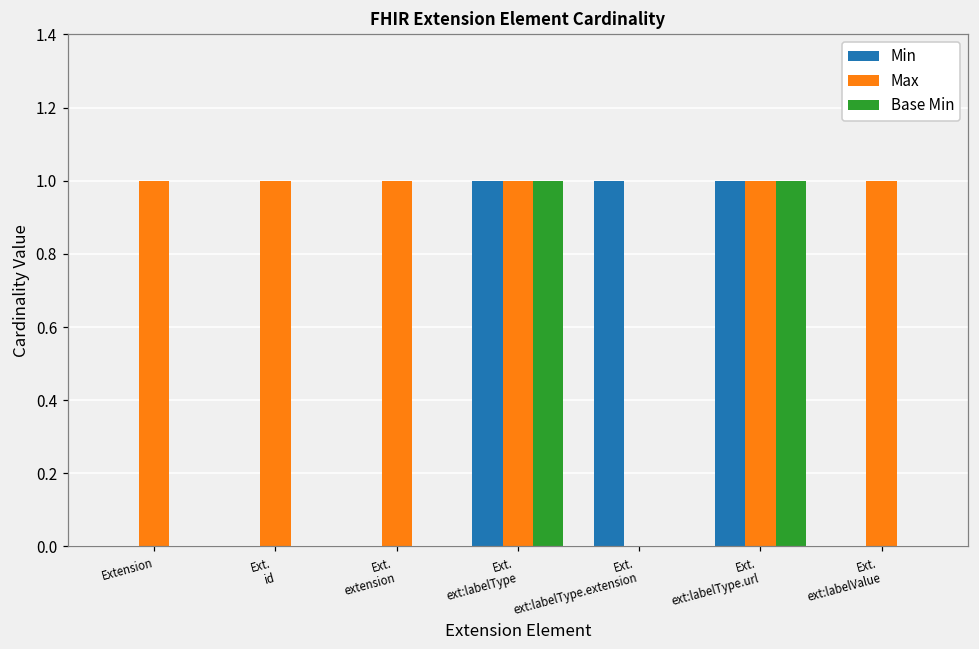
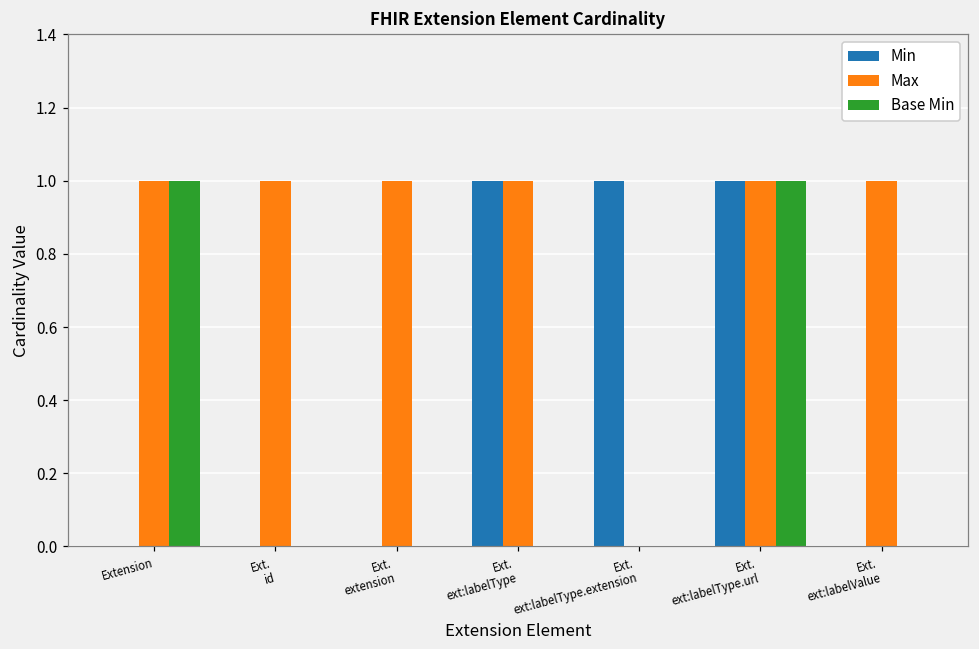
Base Min, Extension: 0 -> 1
Base Min, Ext. ext:labelType: 1 -> 0
